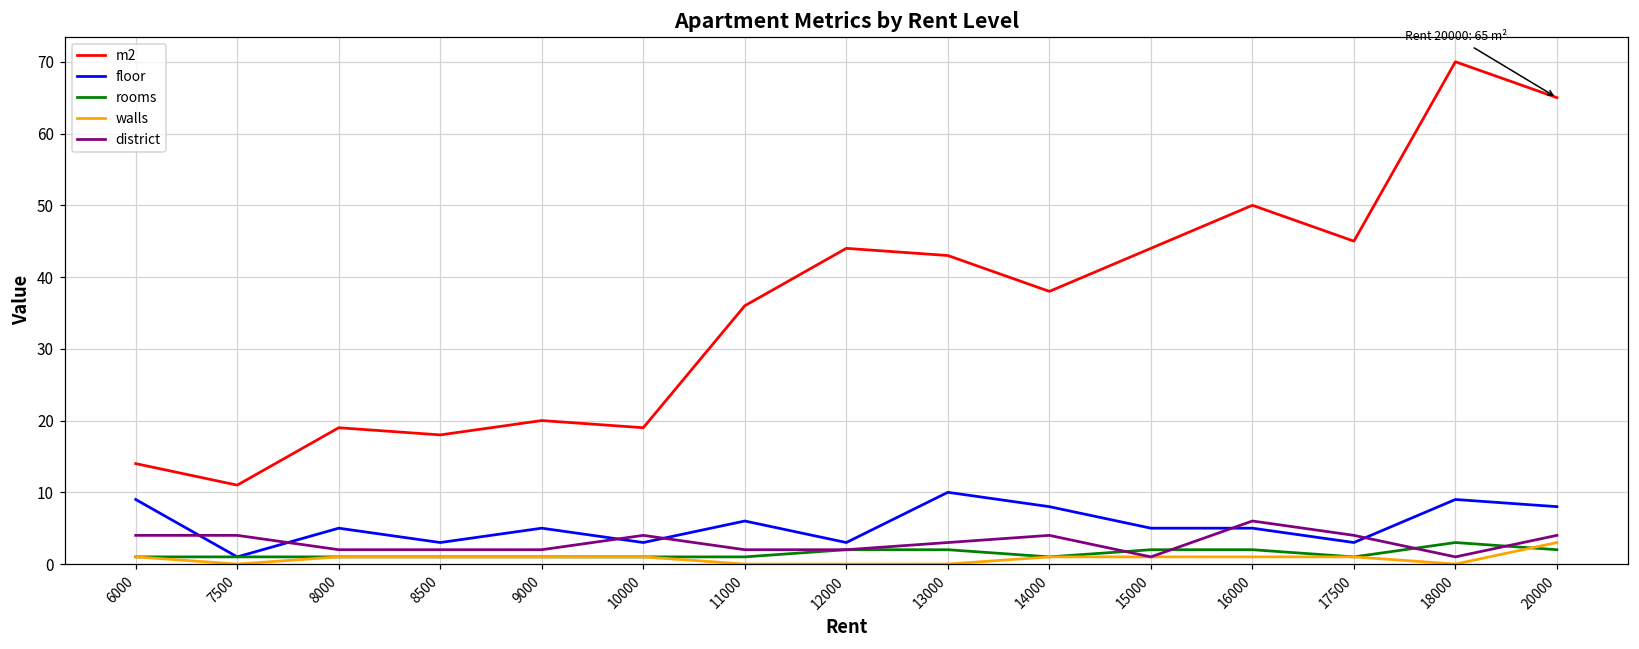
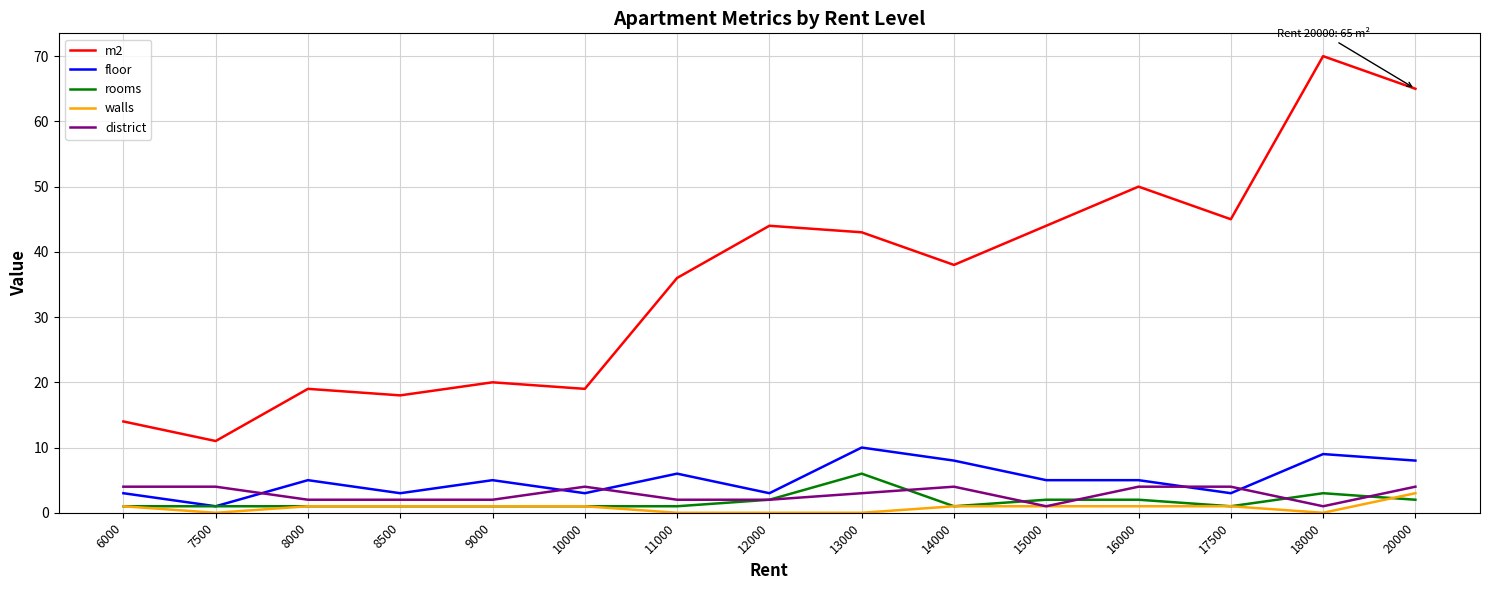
floor, 6000: 9 -> 3
rooms, 13000: 2 -> 6
district, 16000: 6 -> 4
